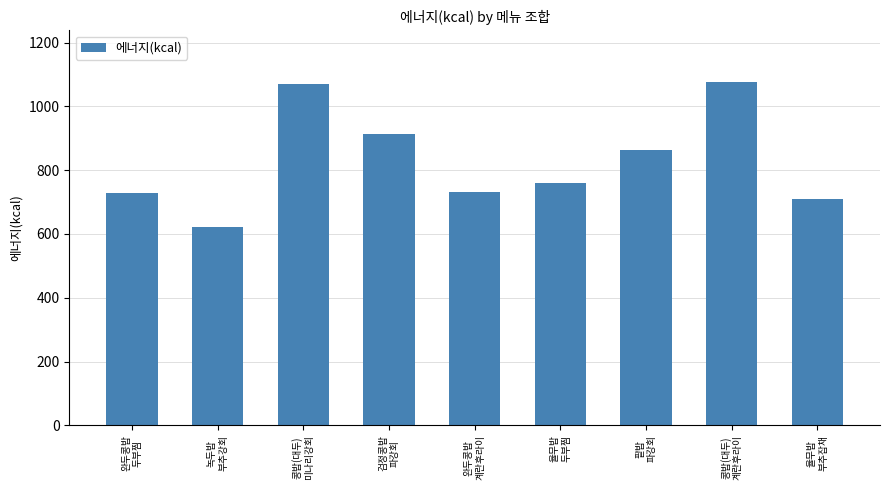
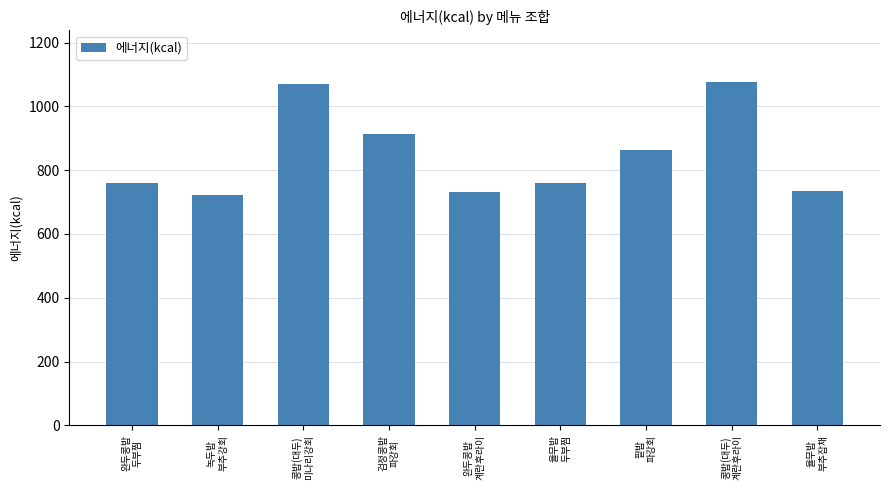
완두콩밥 두부찜: 730 -> 760
녹두밥 부추강회: 620 -> 720
율무밥 부추잡채: 710 -> 740
